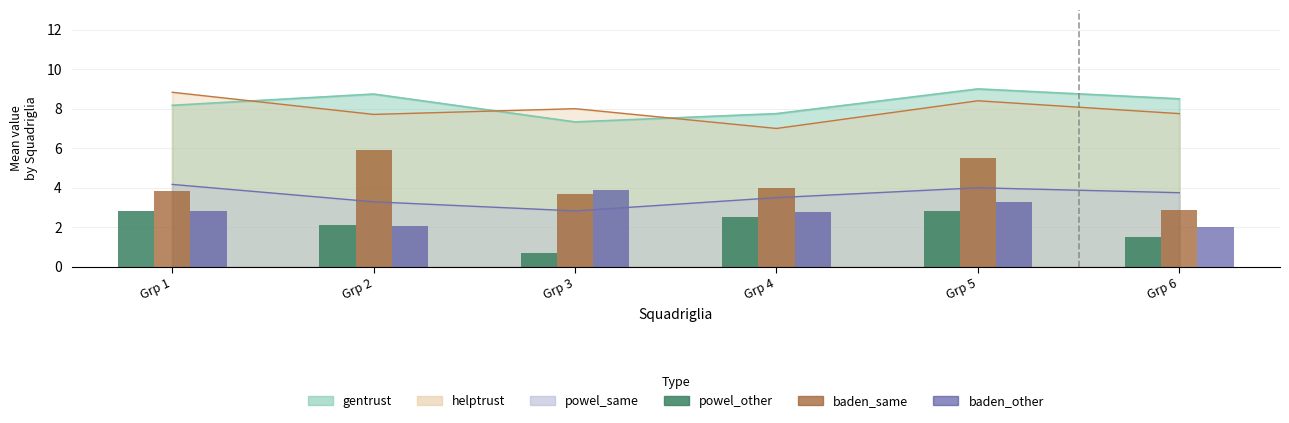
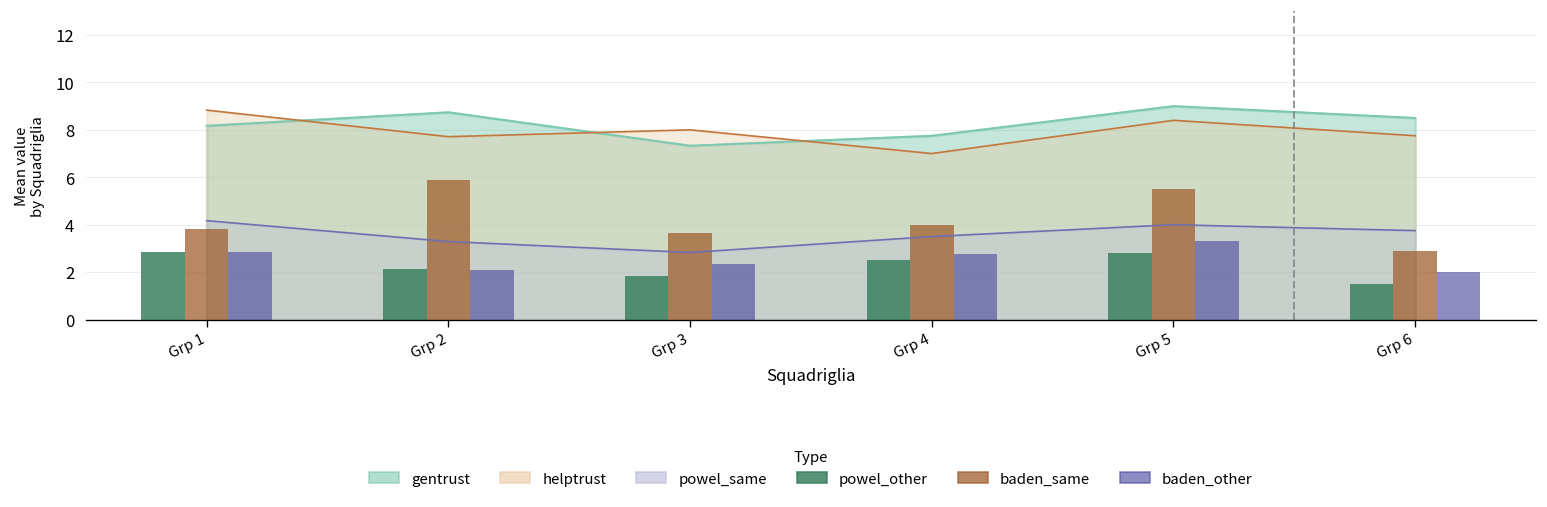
powel_other, Grp 3: 0.7 -> 1.8
baden_other, Grp 3: 3.9 -> 2.3
